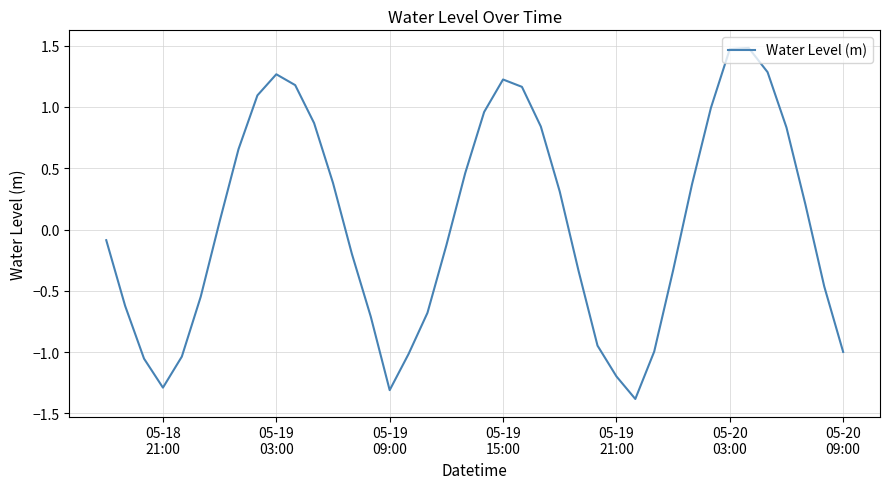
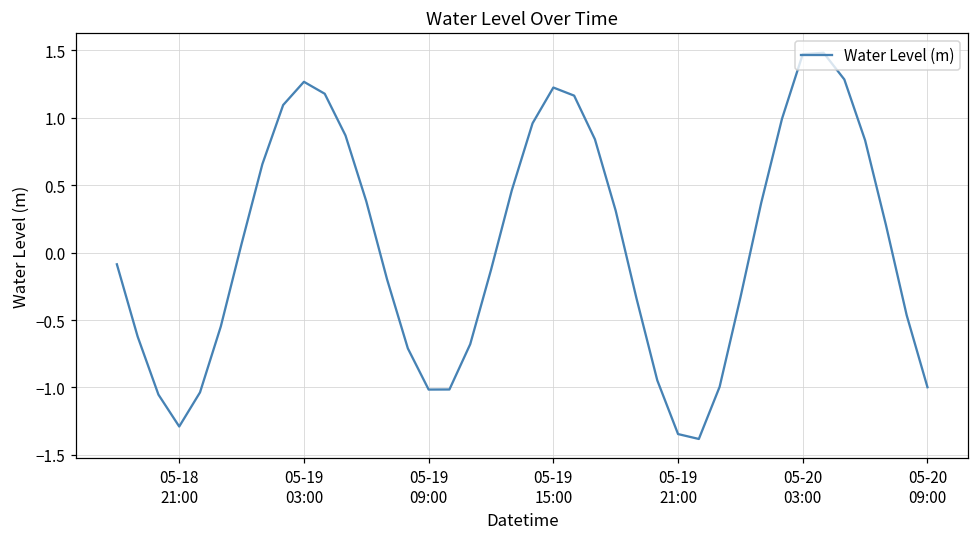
05-19 09:00: -1.31 -> -1.02
05-19 21:00: -1.20 -> -1.35
